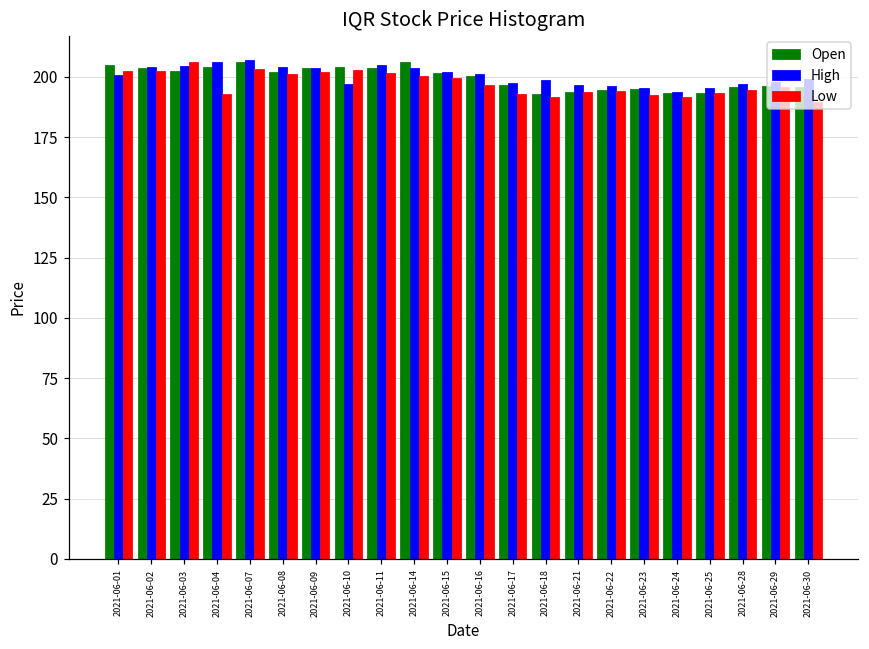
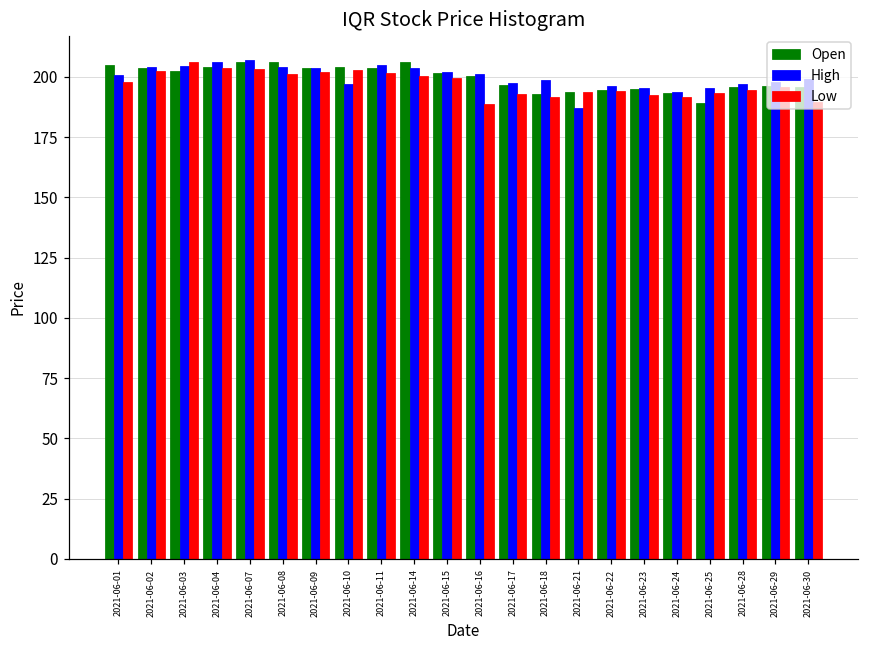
Low, 2021-06-01: 203 -> 198
Low, 2021-06-04: 193 -> 204
Open, 2021-06-08: 202 -> 206
Low, 2021-06-16: 197 -> 189
High, 2021-06-21: 197 -> 187
Open, 2021-06-25: 193 -> 189
